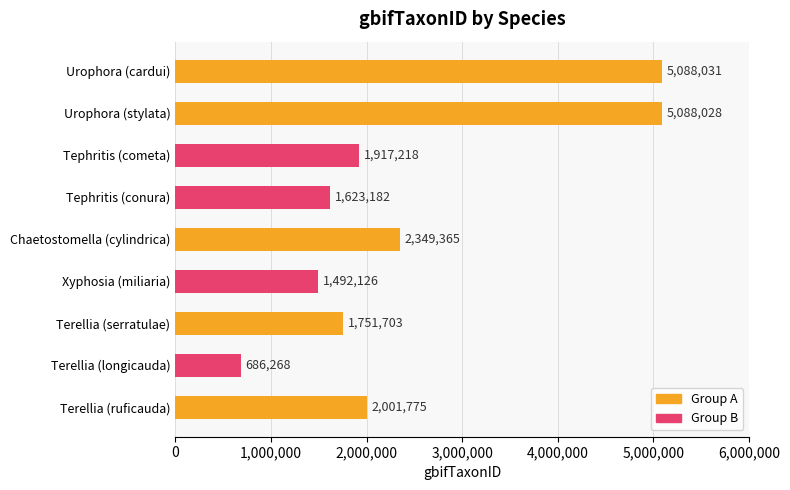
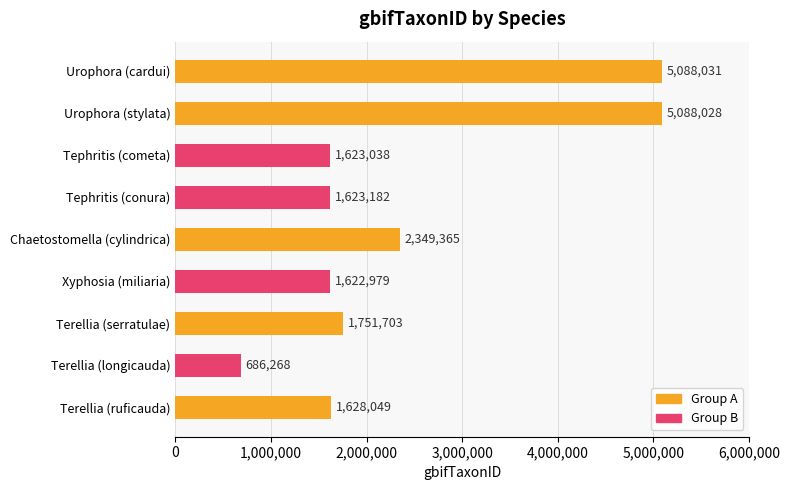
Tephritis (cometa): 1,917,218 -> 1,623,038
Xyphosia (miliaria): 1,492,126 -> 1,622,979
Terellia (ruficauda): 2,001,775 -> 1,628,049
